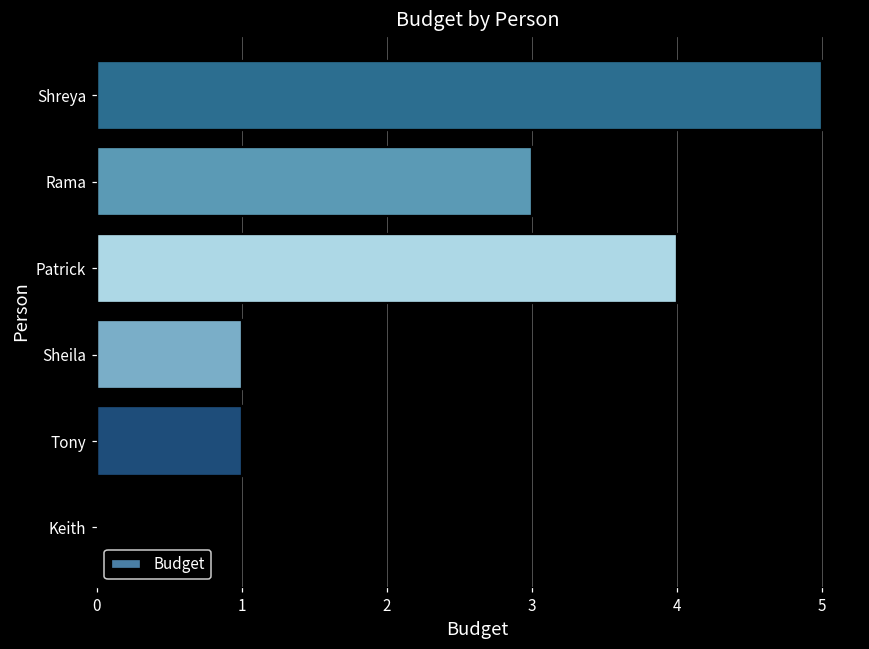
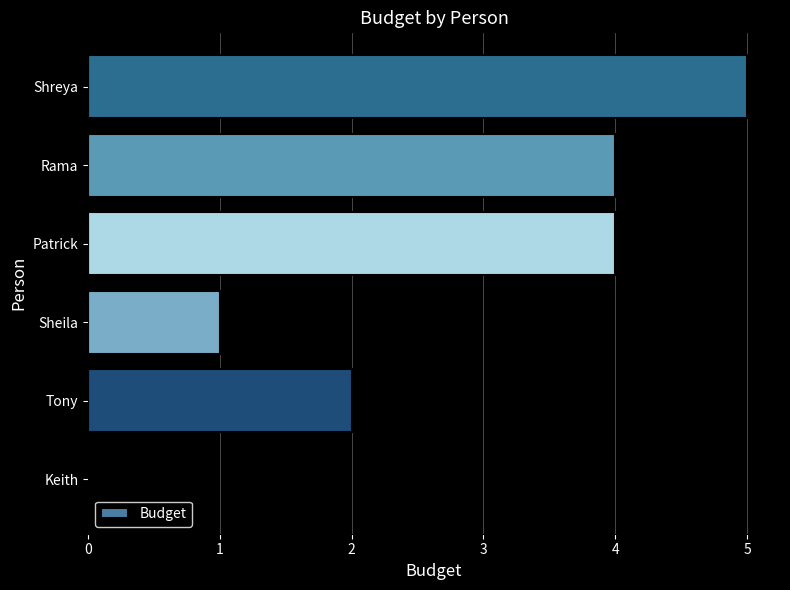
Rama: 3 -> 4
Tony: 1 -> 2
